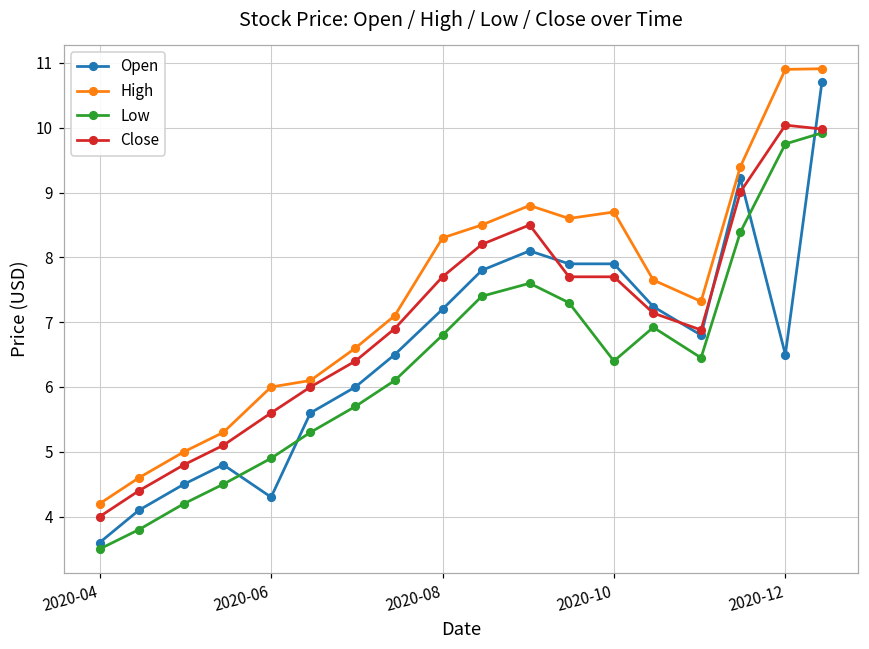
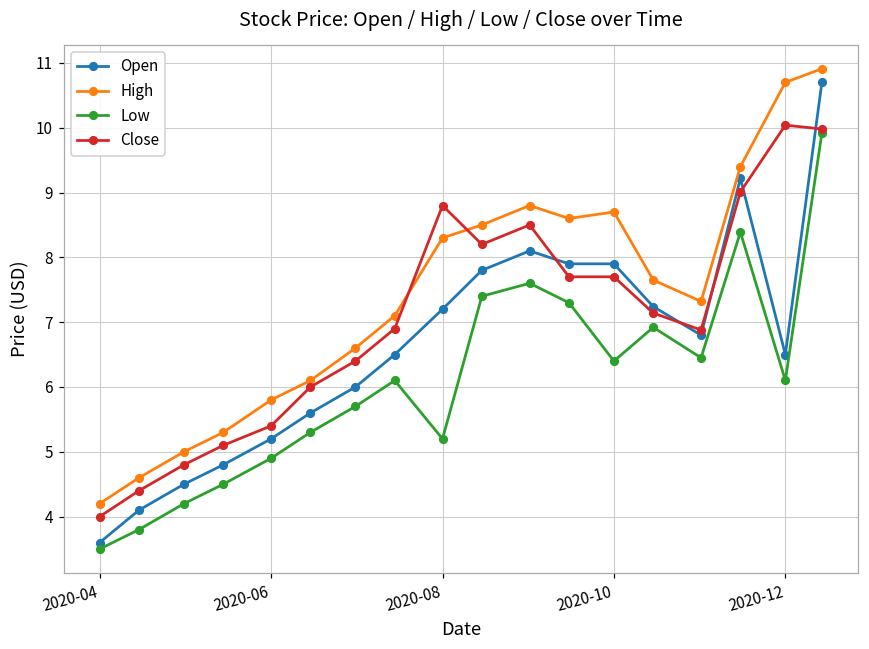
Open, 2020-06: 4.3 -> 5.2
High, 2020-06: 6.0 -> 5.8
Close, 2020-06: 5.6 -> 5.4
Low, 2020-08: 6.8 -> 5.2
Close, 2020-08: 7.7 -> 8.8
High, 2020-12: 10.9 -> 10.7
Low, 2020-12: 9.8 -> 6.1
